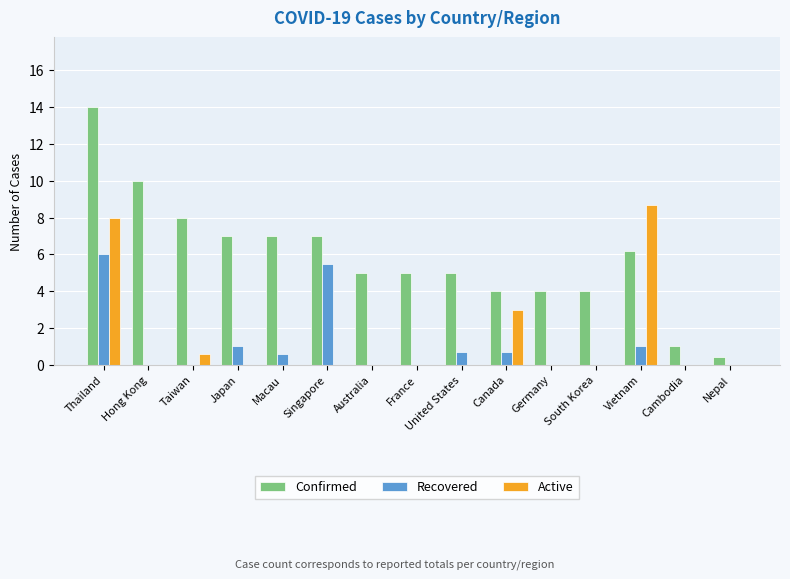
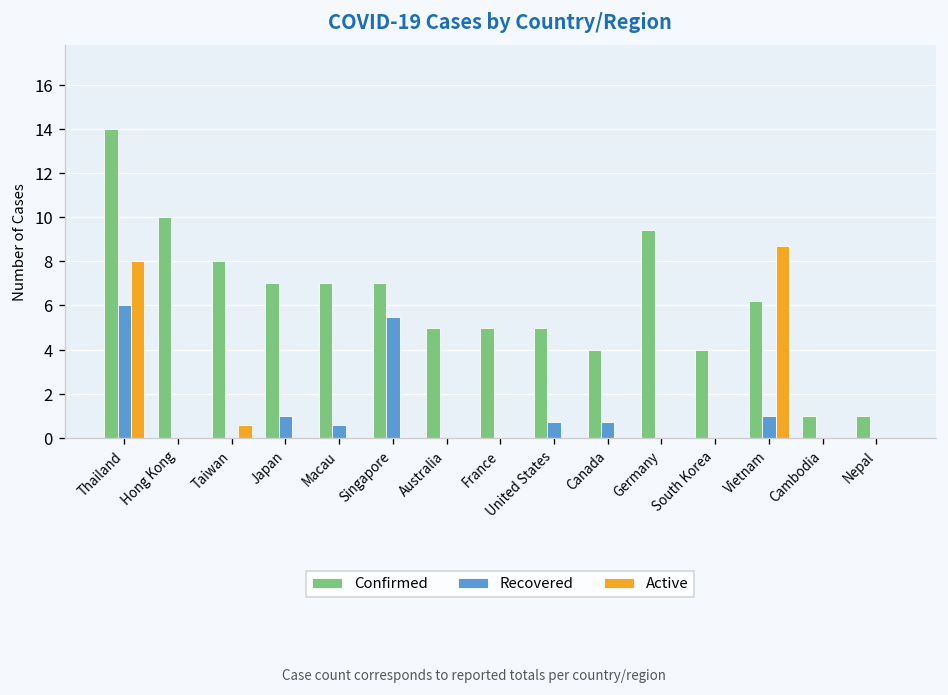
Active, Canada: 3 -> 0
Confirmed, Germany: 4.0 -> 9.4
Confirmed, Nepal: 0.4 -> 1.0
